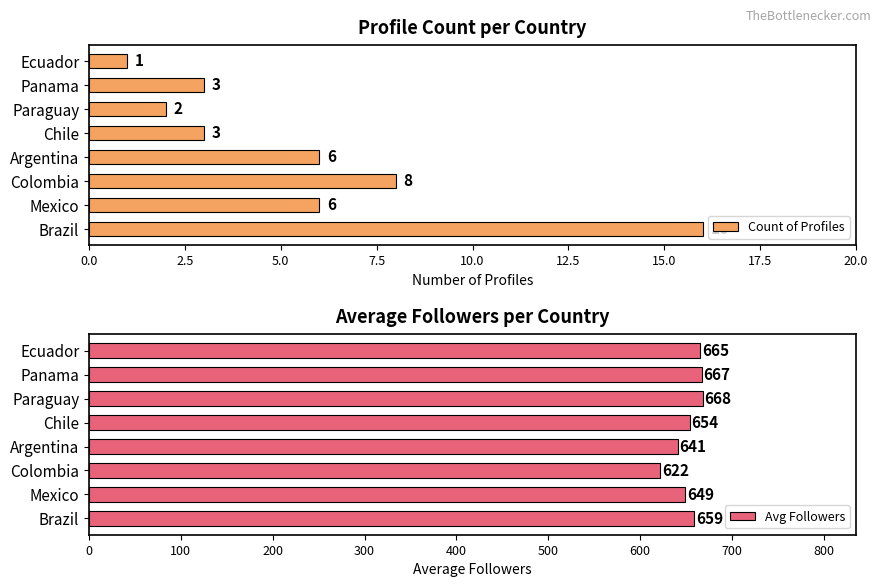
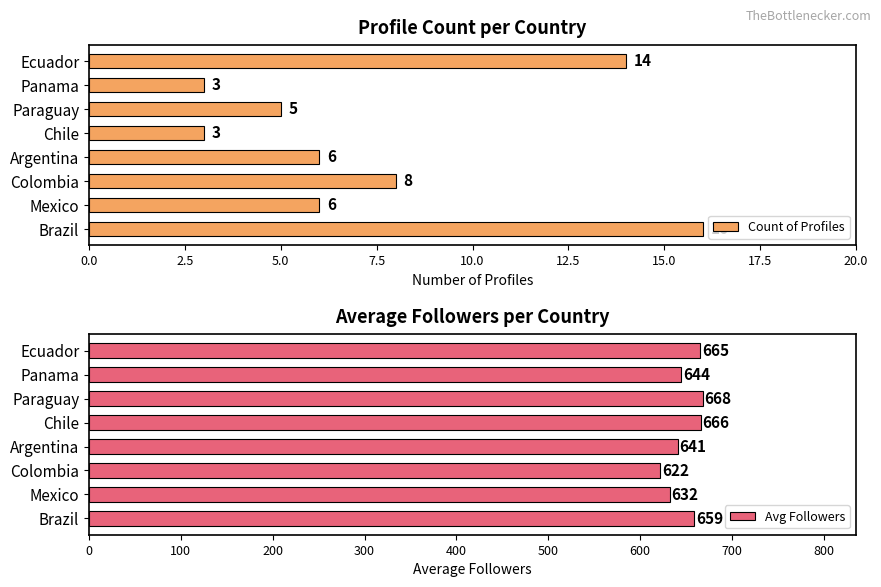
Profile Count per Country, Ecuador: 1 -> 14
Profile Count per Country, Paraguay: 2 -> 5
Average Followers per Country, Panama: 667 -> 644
Average Followers per Country, Chile: 654 -> 666
Average Followers per Country, Mexico: 649 -> 632
